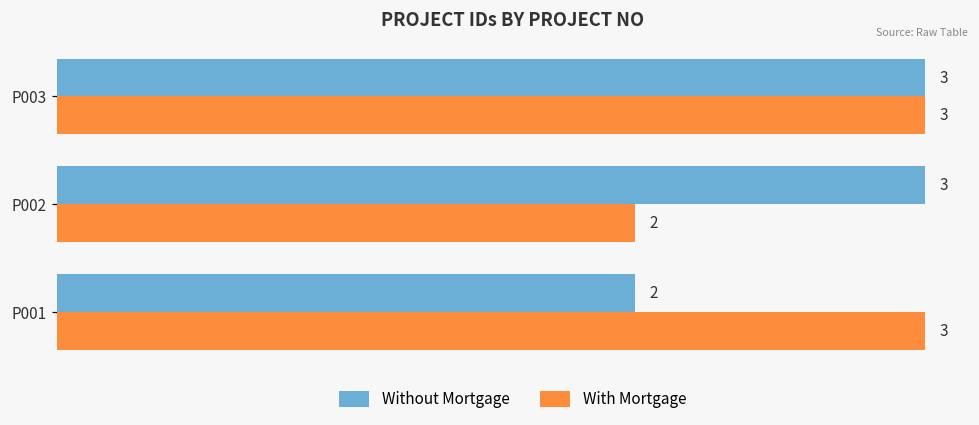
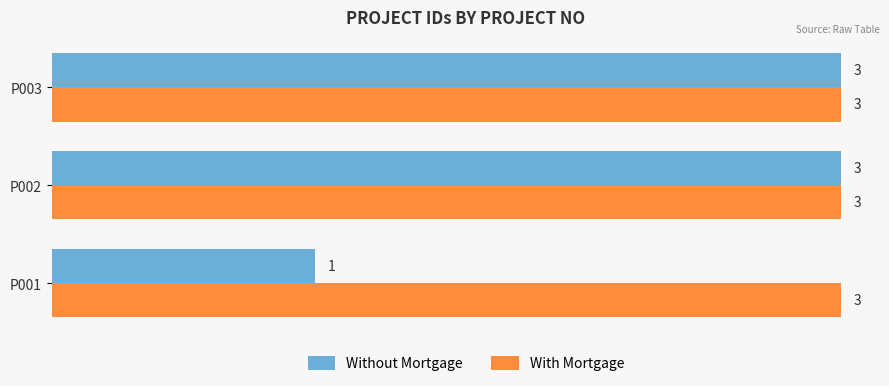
With Mortgage, P002: 2 -> 3
Without Mortgage, P001: 2 -> 1
